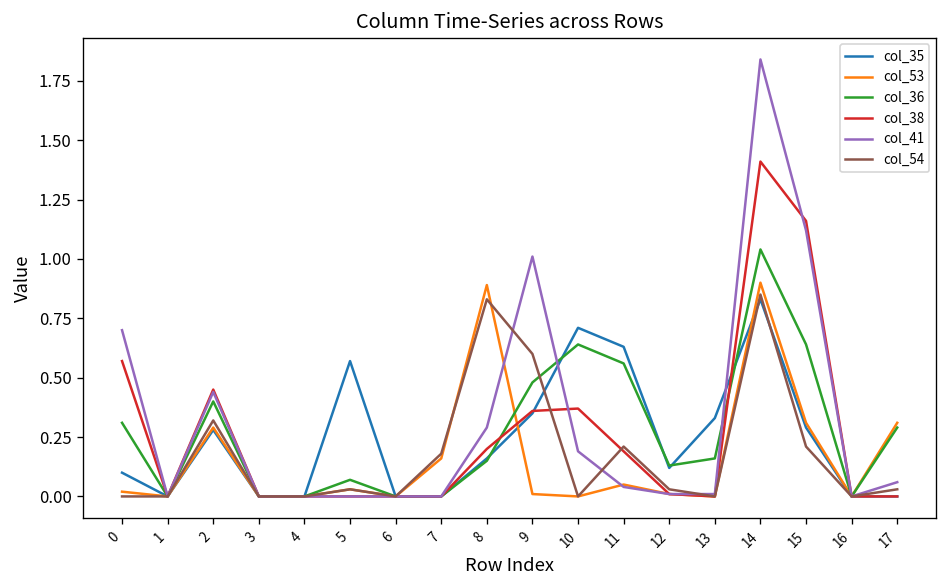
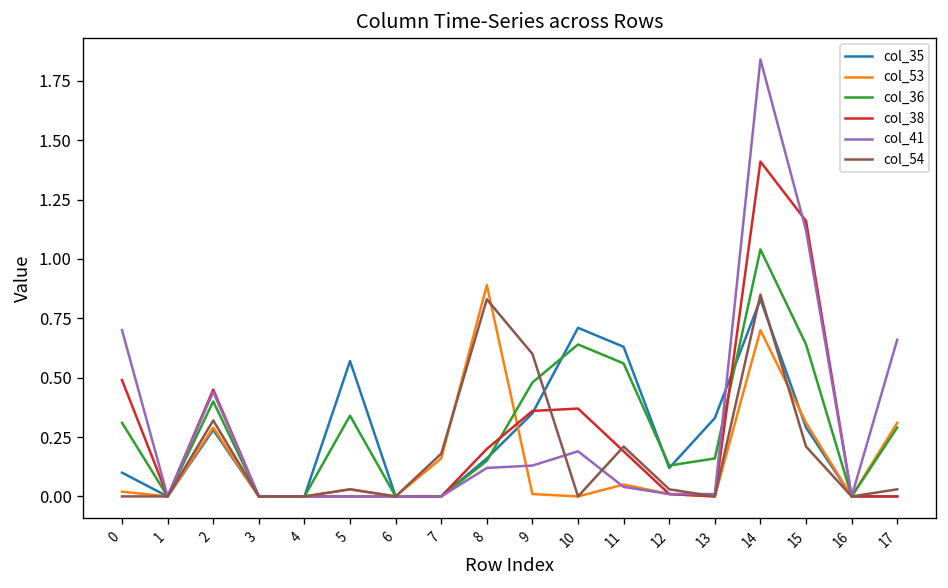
col_38, 0: 0.57 -> 0.49
col_36, 5: 0.07 -> 0.34
col_41, 8: 0.29 -> 0.12
col_41, 9: 1.01 -> 0.13
col_53, 14: 0.9 -> 0.7
col_41, 17: 0.06 -> 0.66
